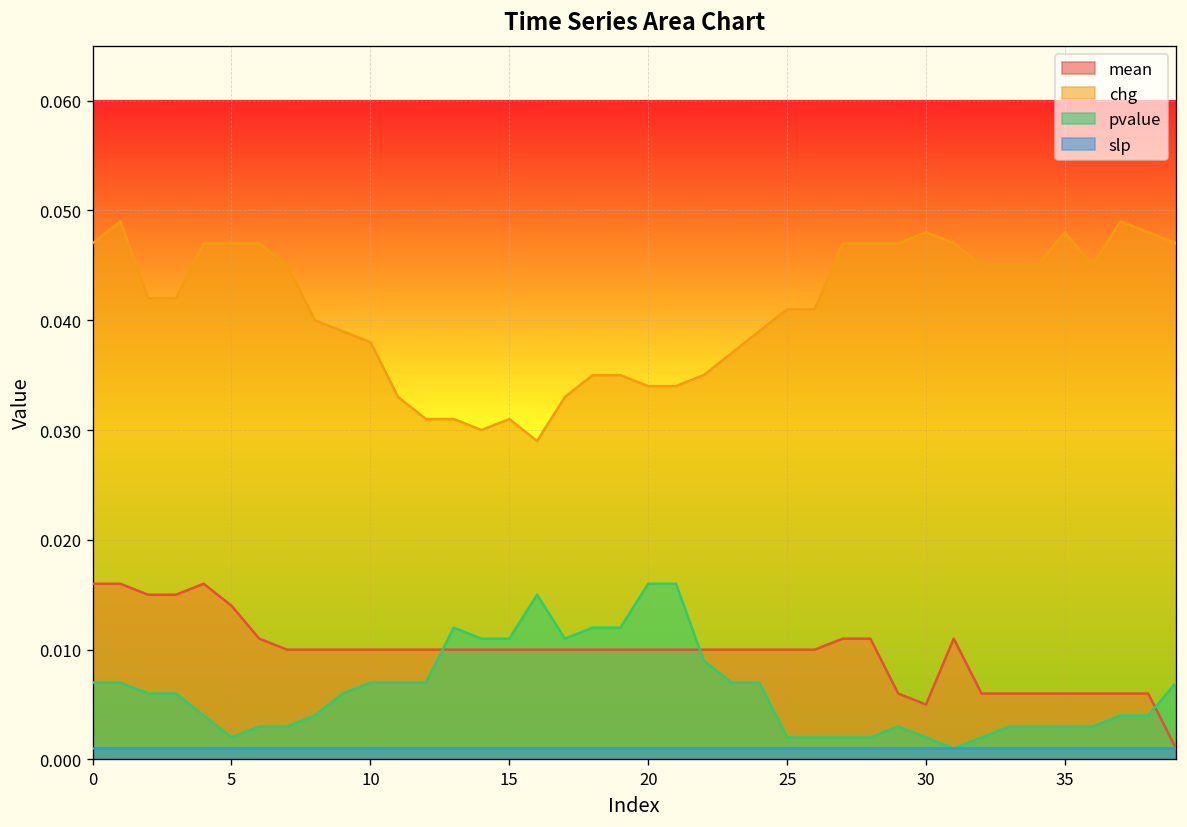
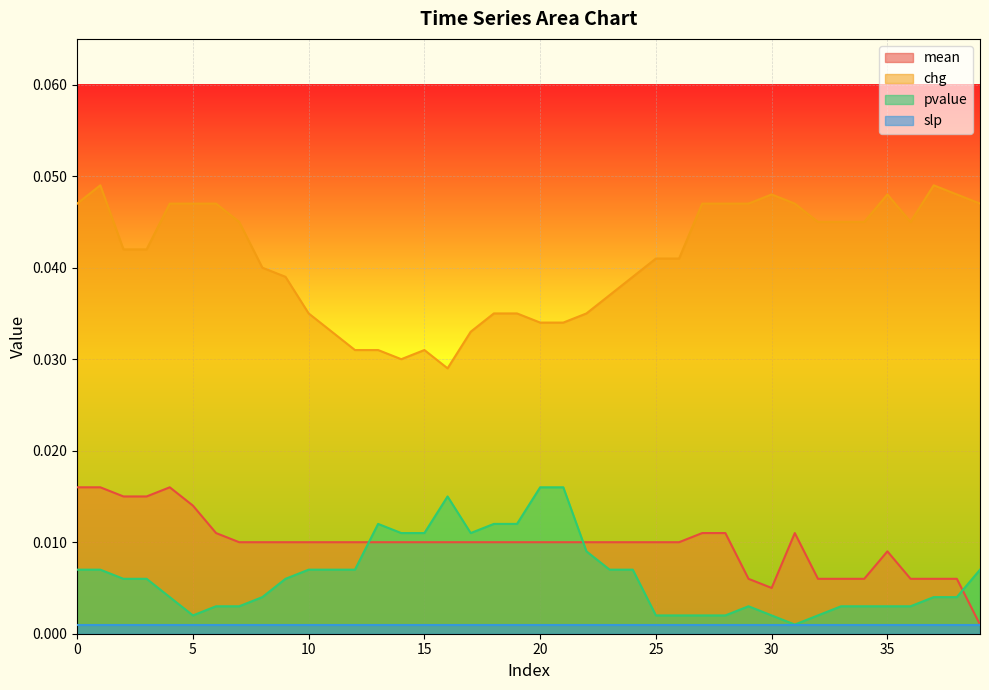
chg, 10: 0.038 -> 0.035
mean, 35: 0.006 -> 0.009
